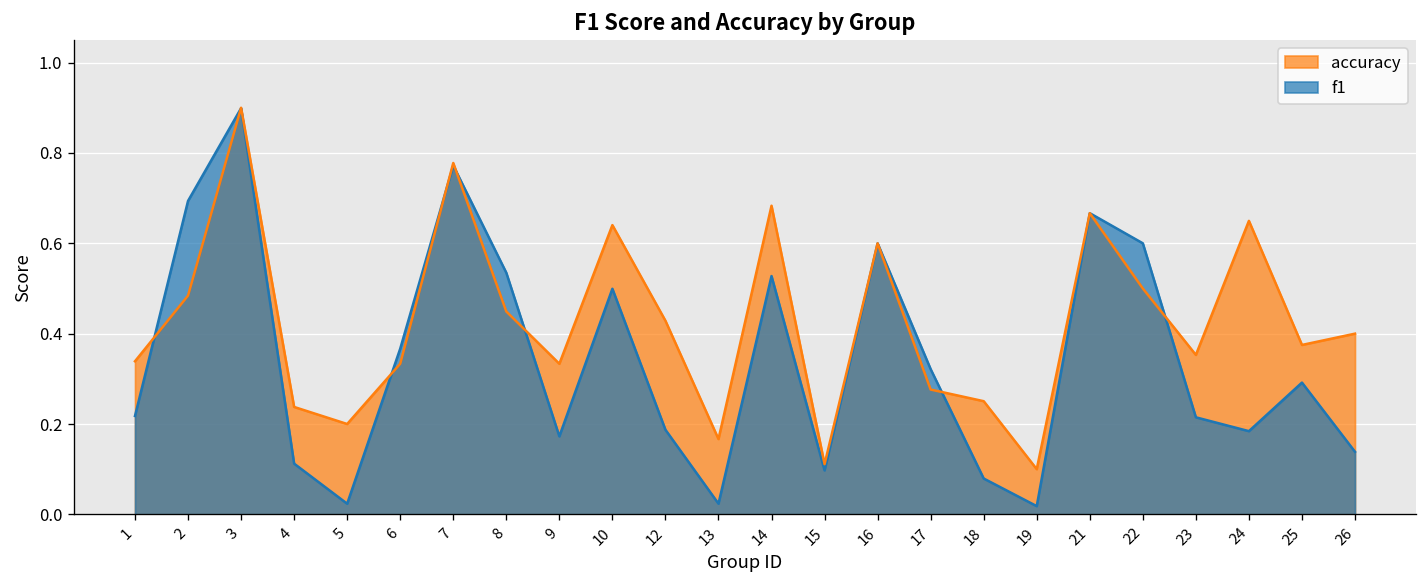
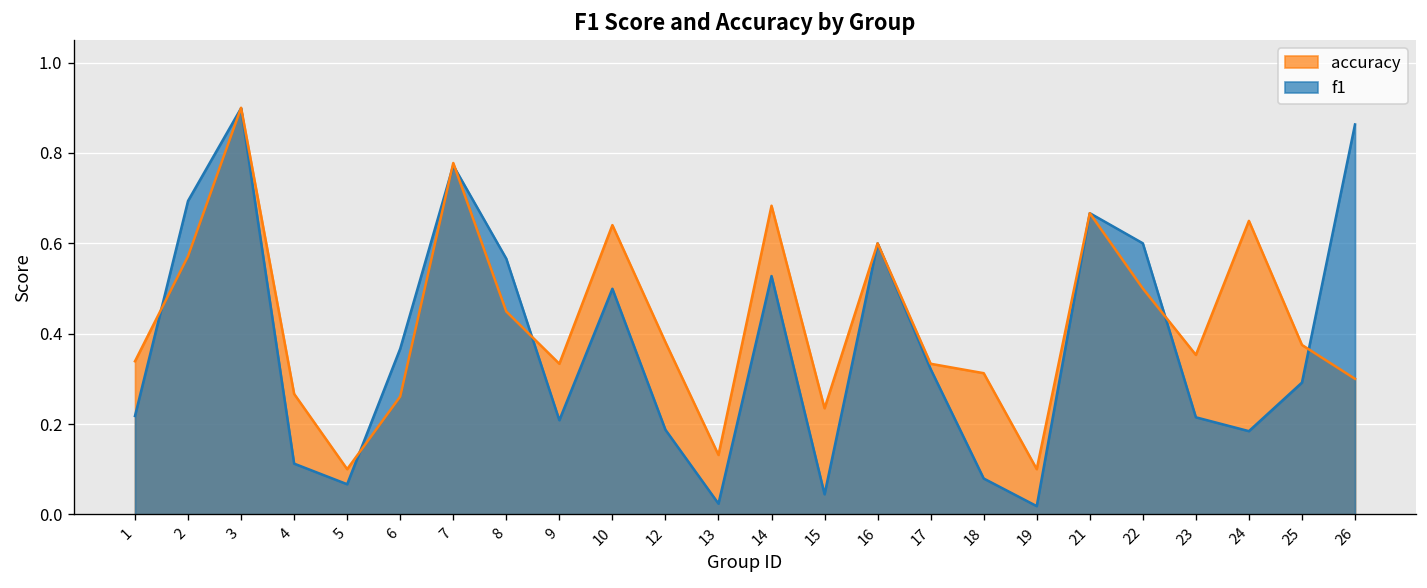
accuracy, 2: 0.48 -> 0.57
accuracy, 4: 0.24 -> 0.27
accuracy, 5: 0.2 -> 0.1
f1, 5: 0.02 -> 0.07
accuracy, 6: 0.33 -> 0.26
f1, 8: 0.53 -> 0.57
f1, 9: 0.17 -> 0.21
accuracy, 12: 0.43 -> 0.38
accuracy, 13: 0.17 -> 0.13
accuracy, 15: 0.11 -> 0.23
f1, 15: 0.10 -> 0.04
accuracy, 17: 0.28 -> 0.33
accuracy, 18: 0.25 -> 0.31
accuracy, 26: 0.4 -> 0.3
f1, 26: 0.14 -> 0.86
